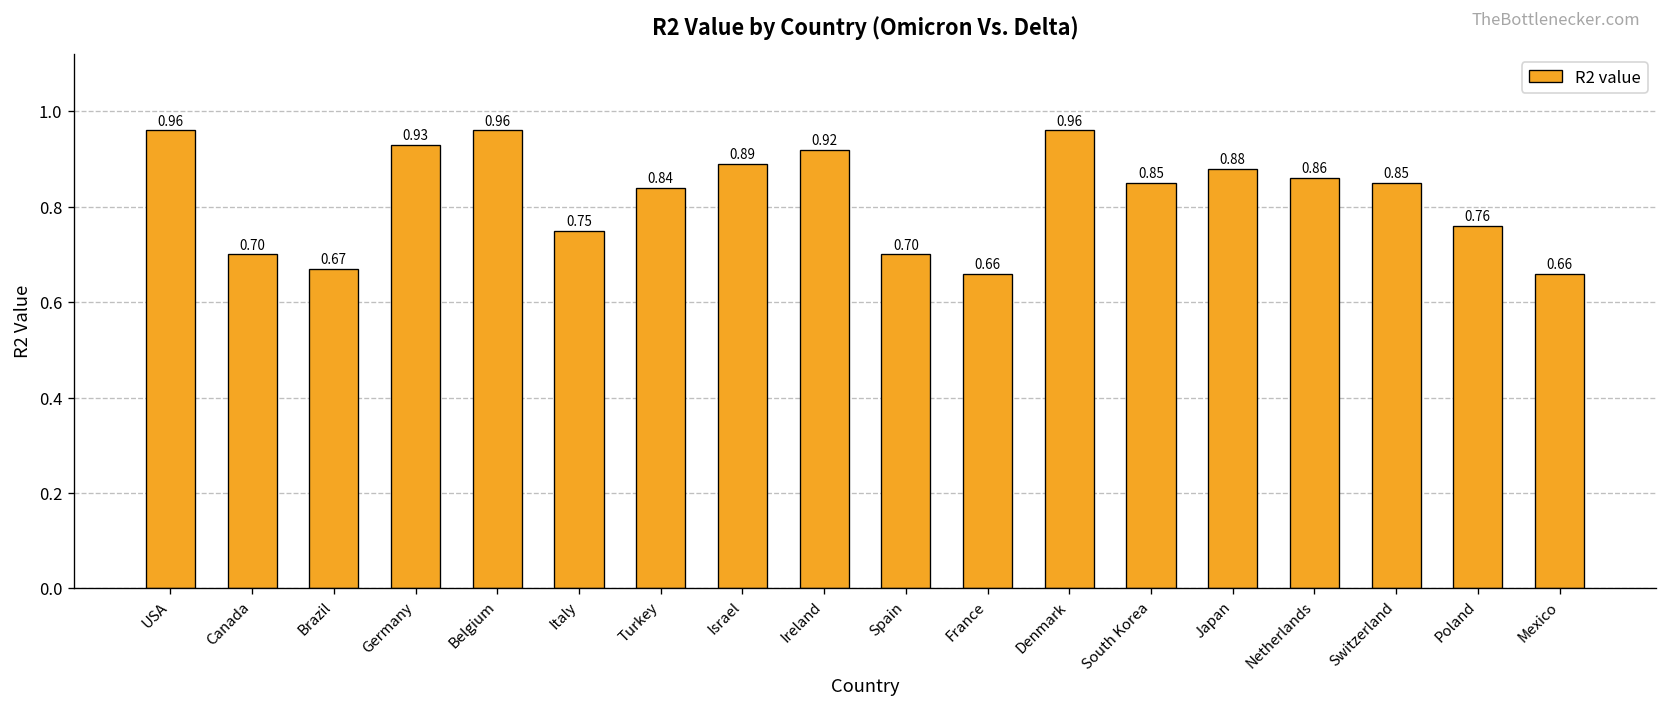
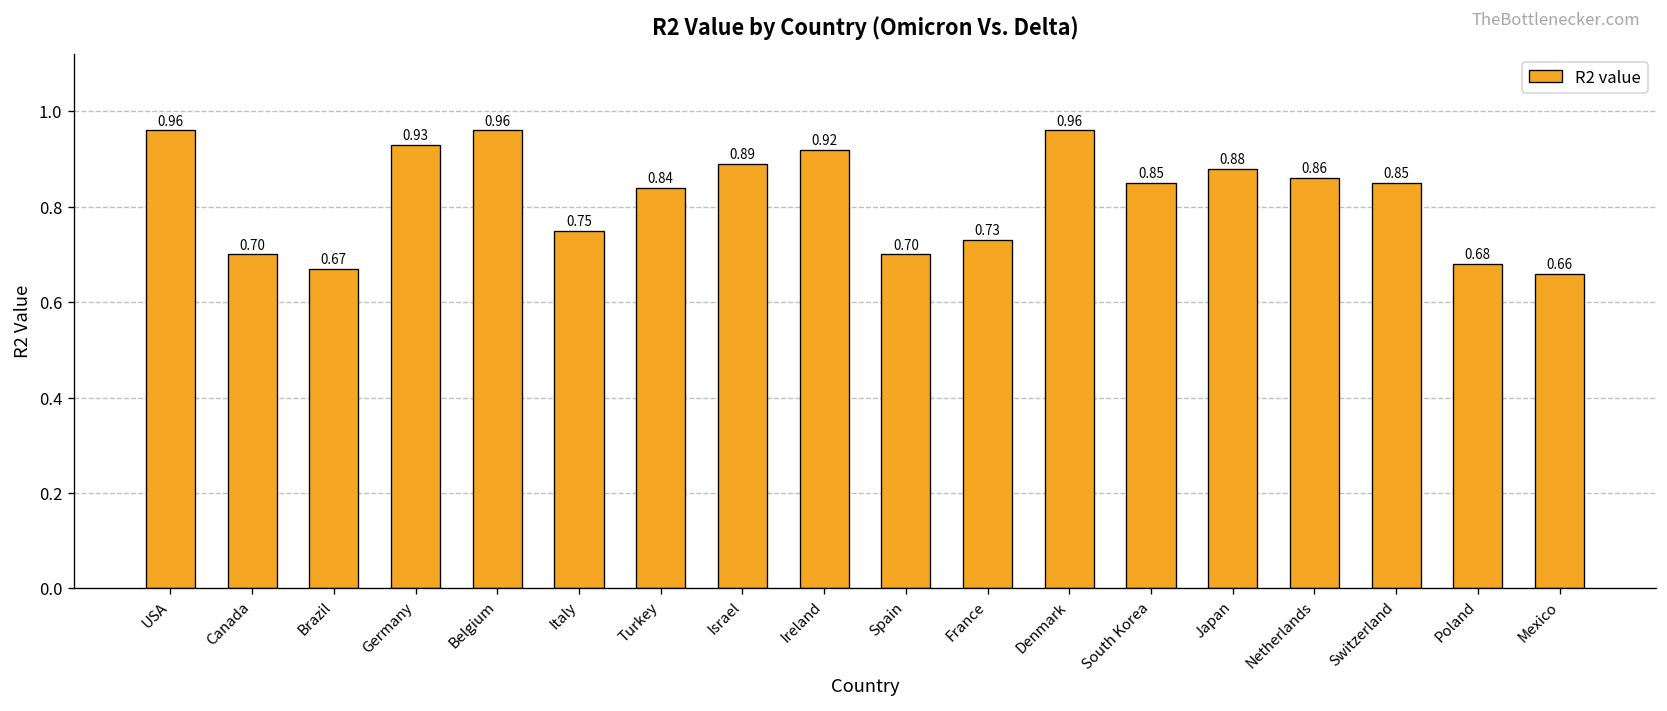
France: 0.66 -> 0.73
Poland: 0.76 -> 0.68
